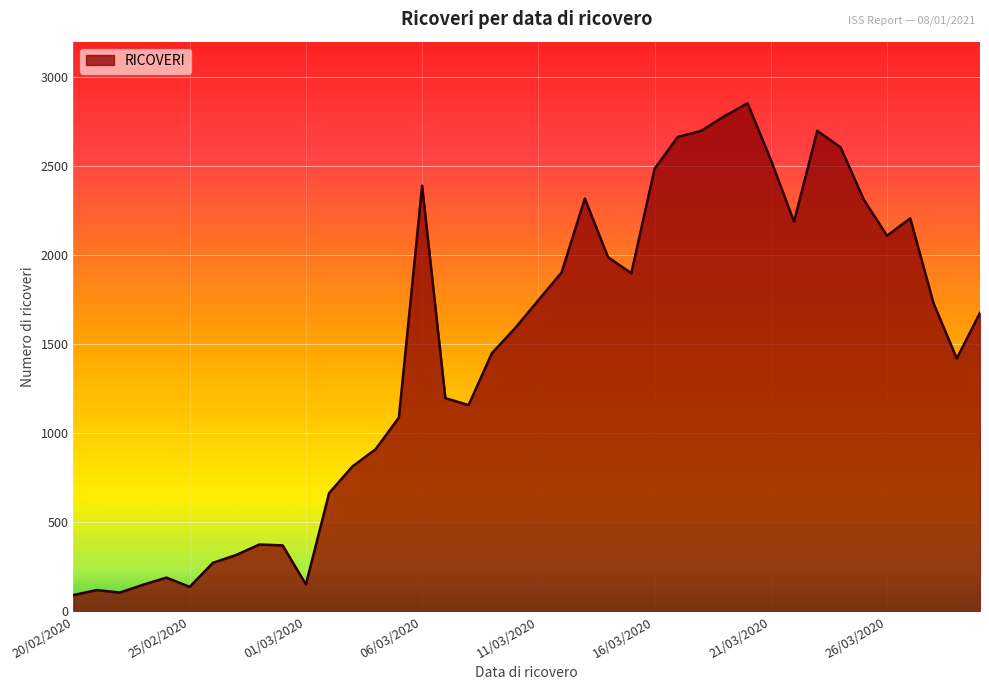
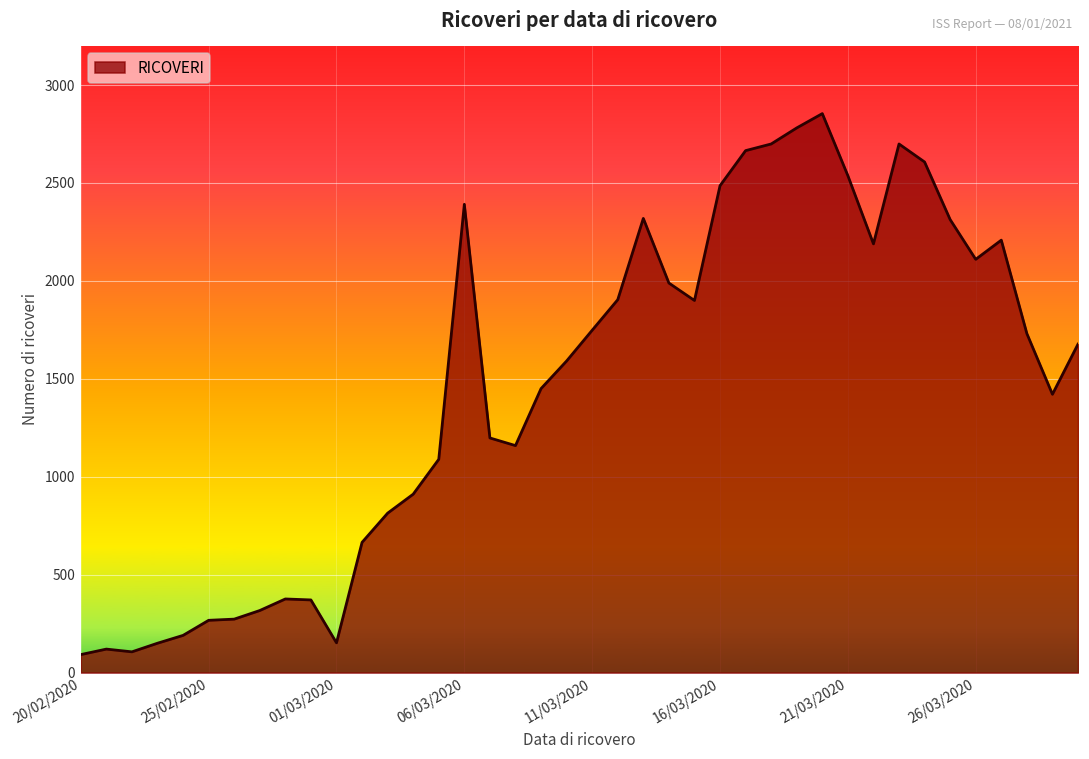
25/02/2020: 140 -> 270
